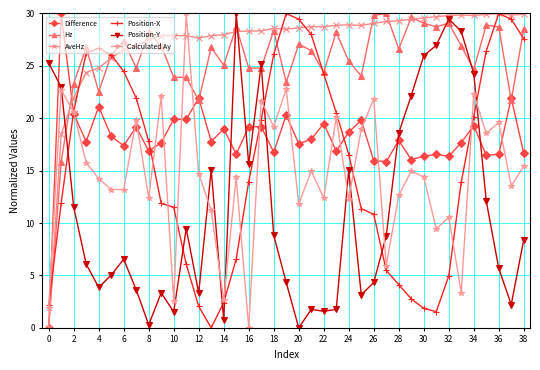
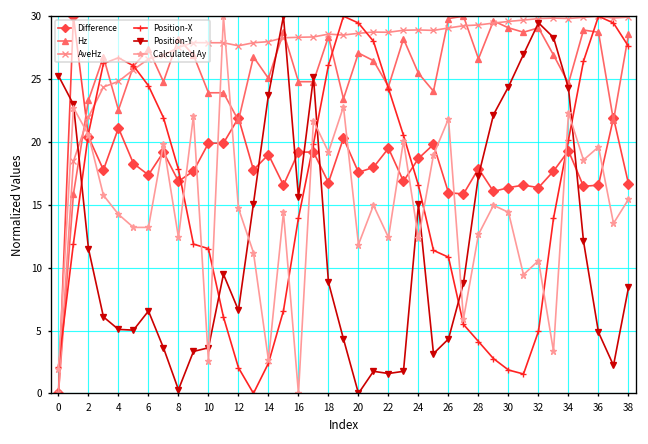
Position-Y, 4: 3.9 -> 5.1
Position-Y, 10: 1.5 -> 3.6
Position-Y, 12: 3.3 -> 6.6
Position-Y, 14: 0.7 -> 23.7
Position-Y, 28: 18.6 -> 17.3
Position-Y, 30: 26.0 -> 24.4
Position-Y, 36: 5.7 -> 4.9
